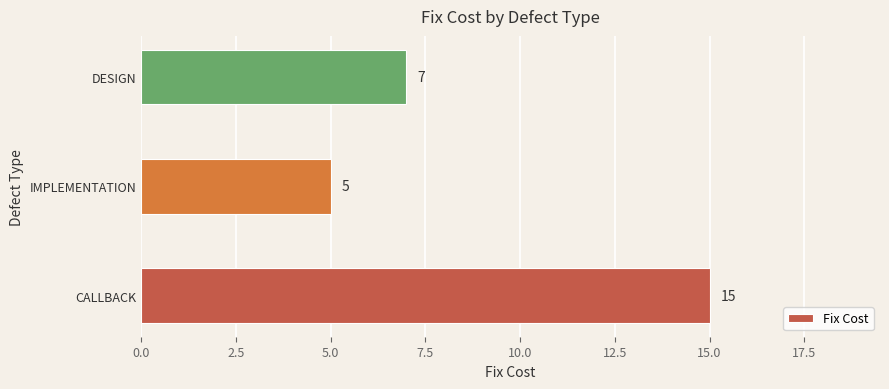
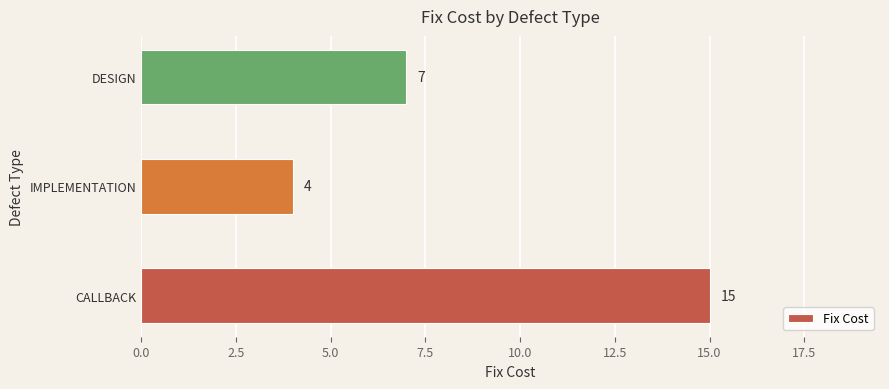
IMPLEMENTATION: 5 -> 4
